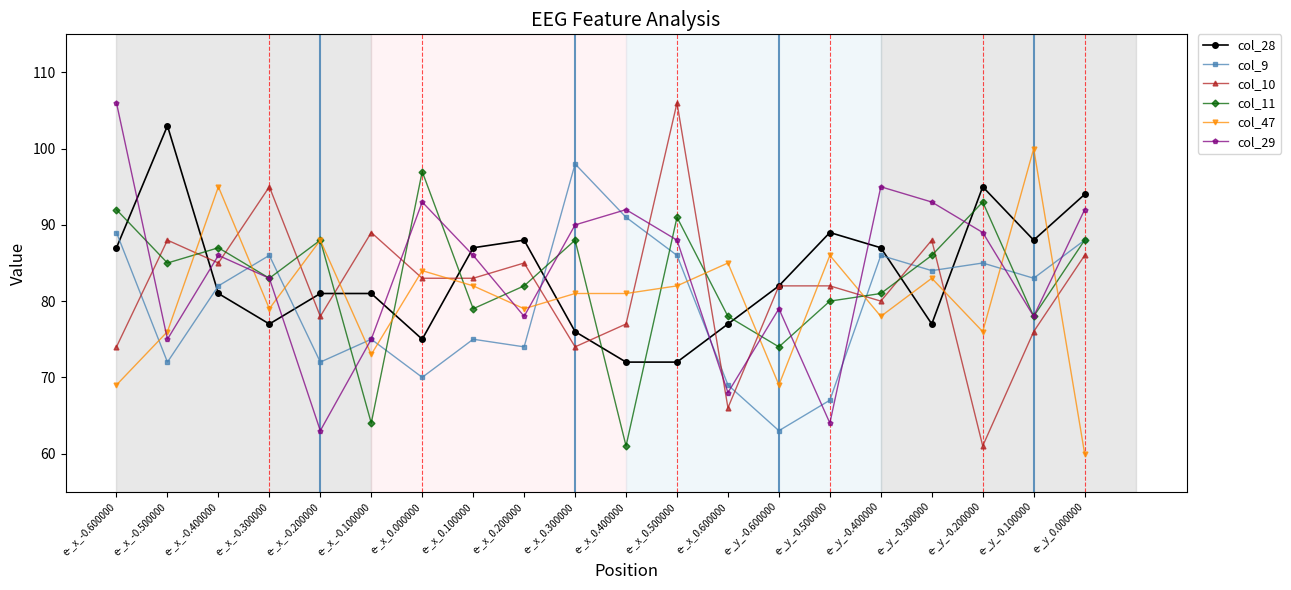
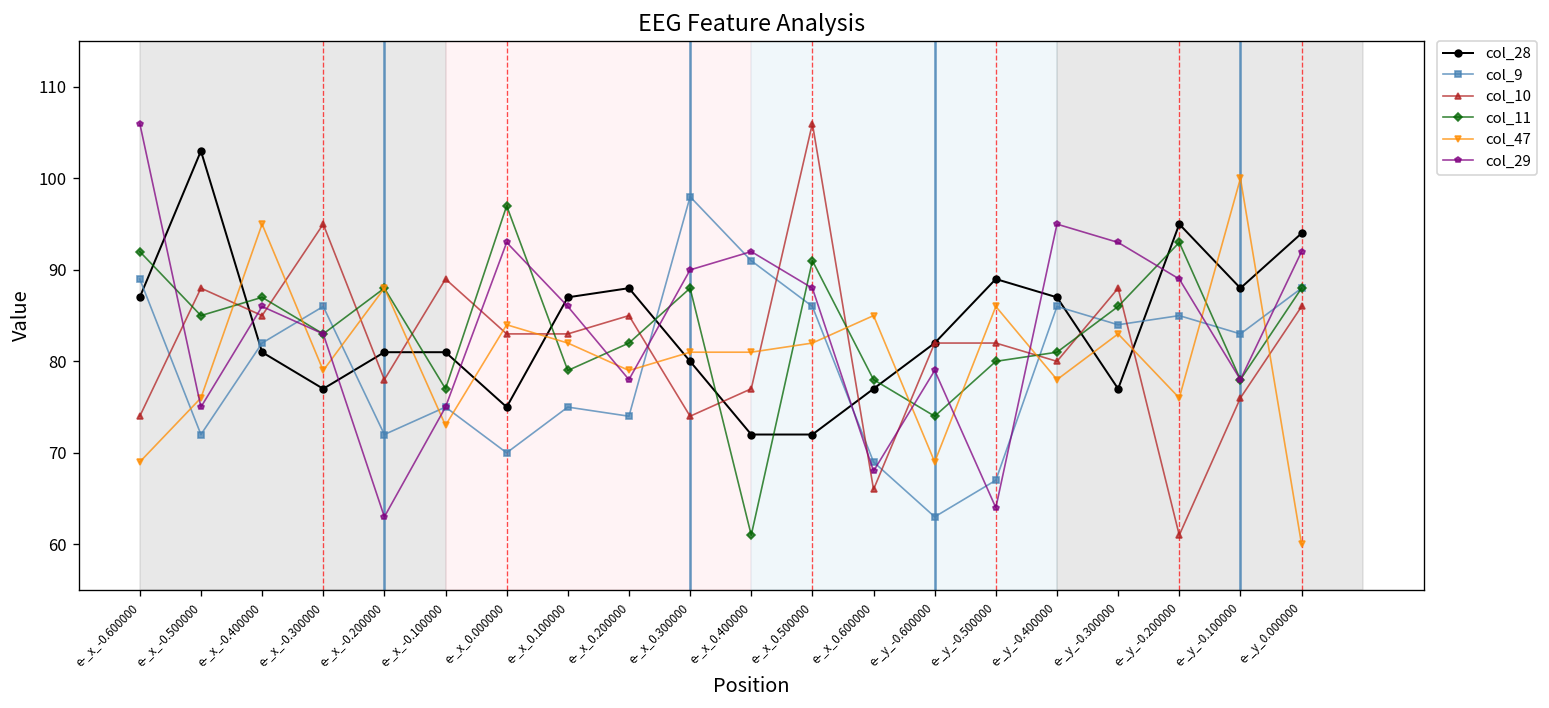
col_11, e-_x_-0.100000: 64 -> 77
col_28, e-_x_0.300000: 76 -> 80
